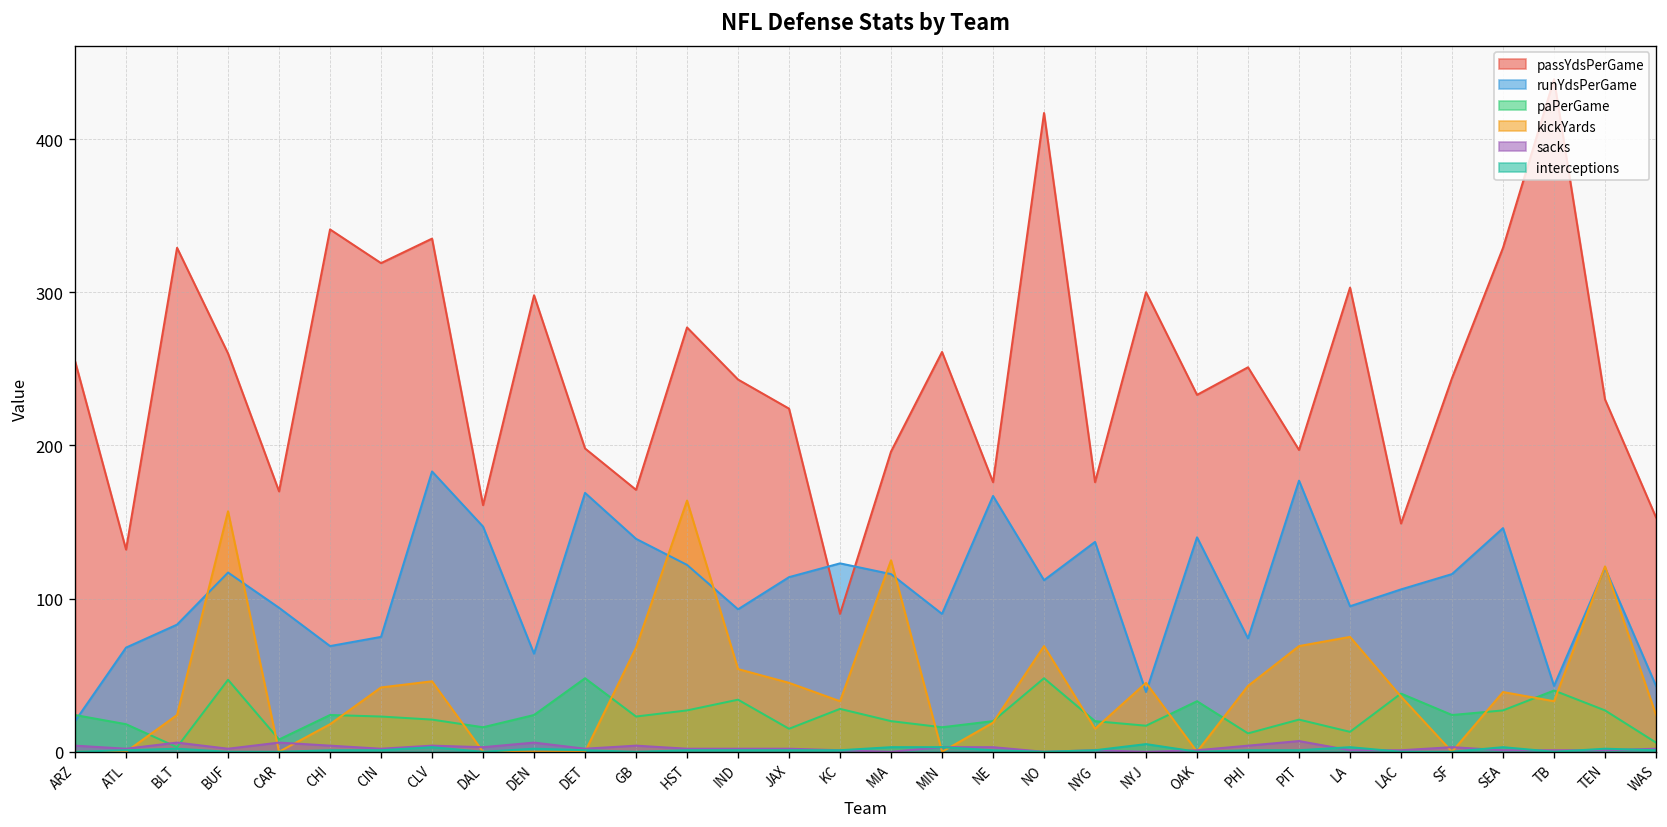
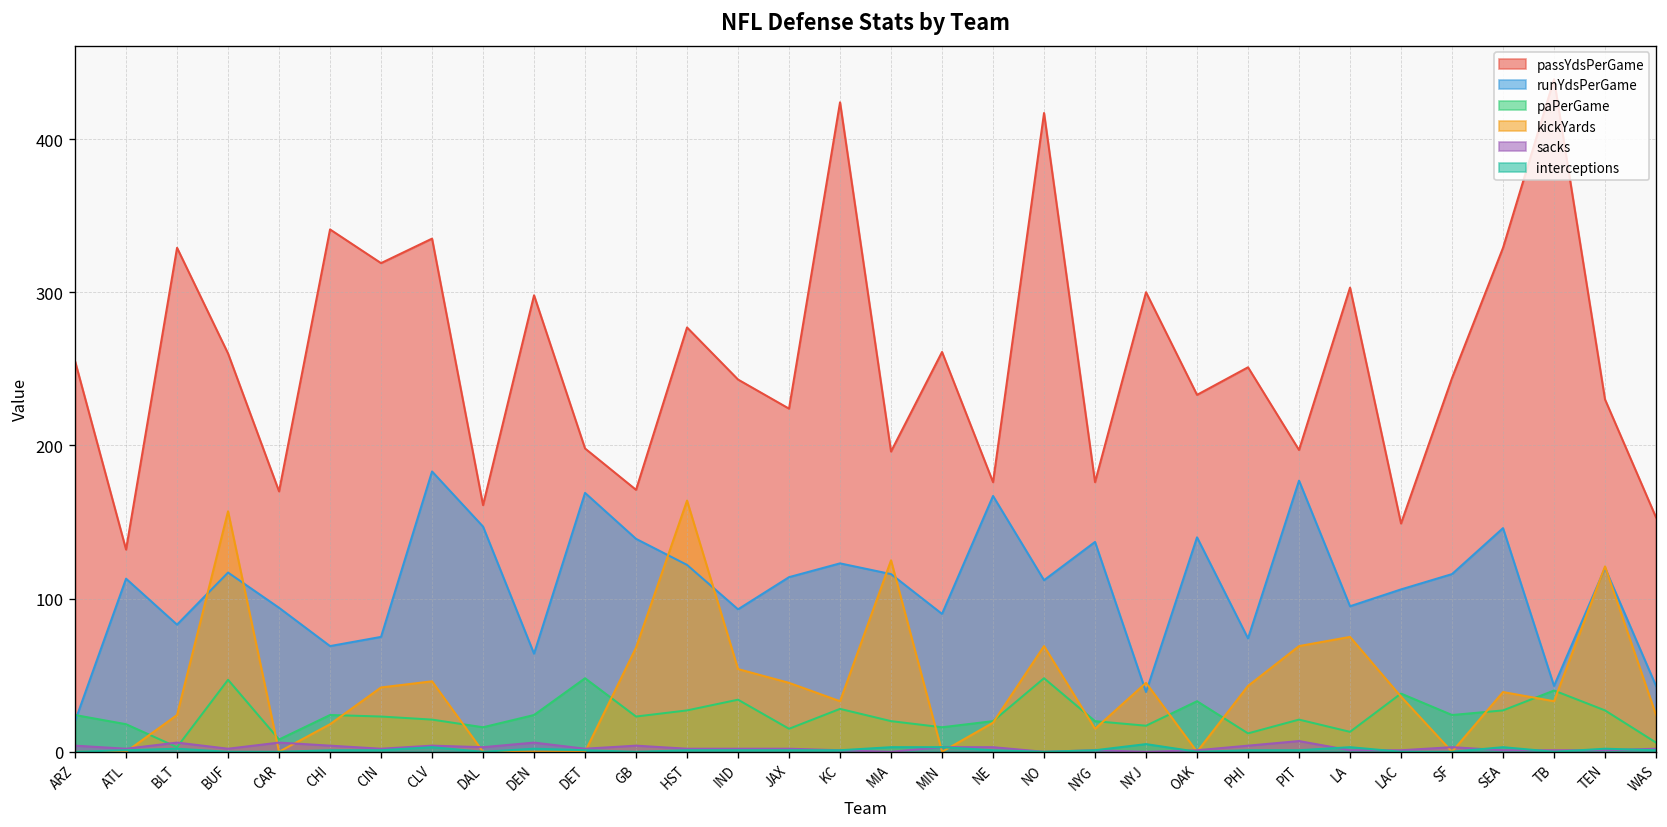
runYdsPerGame, ATL: 68 -> 113
passYdsPerGame, KC: 90 -> 424
